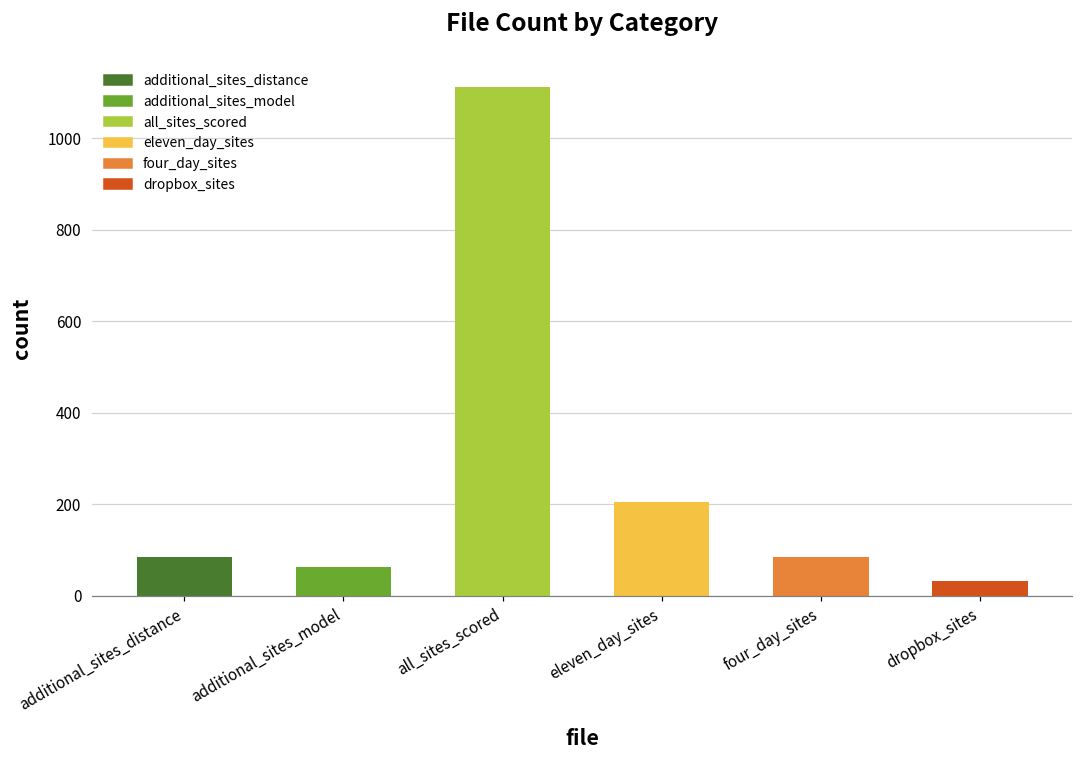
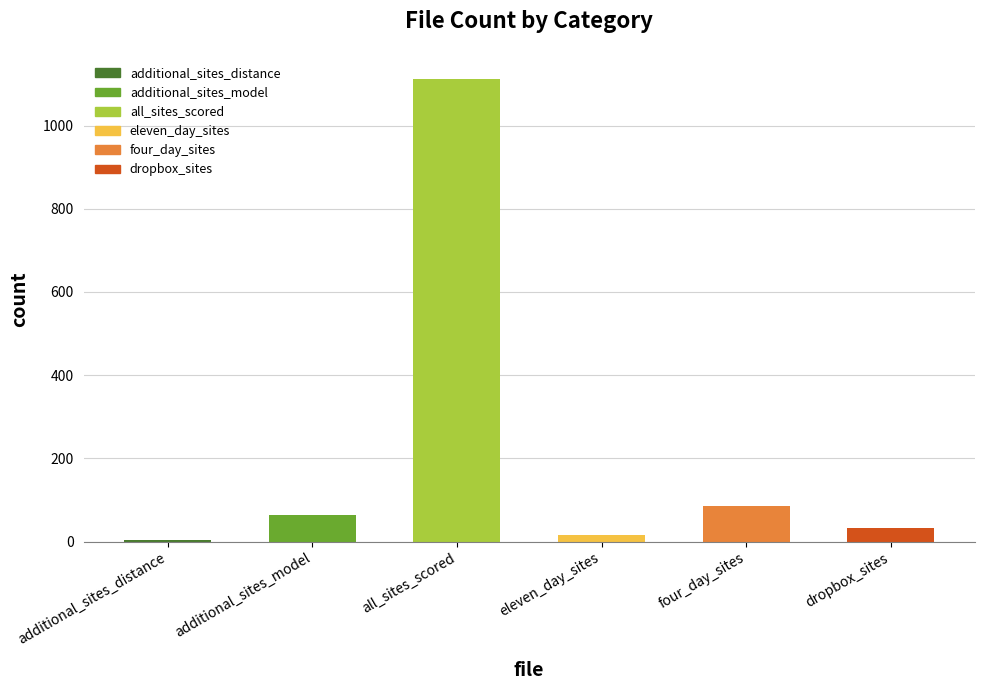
additional_sites_distance: 90 -> 10
eleven_day_sites: 200 -> 20
